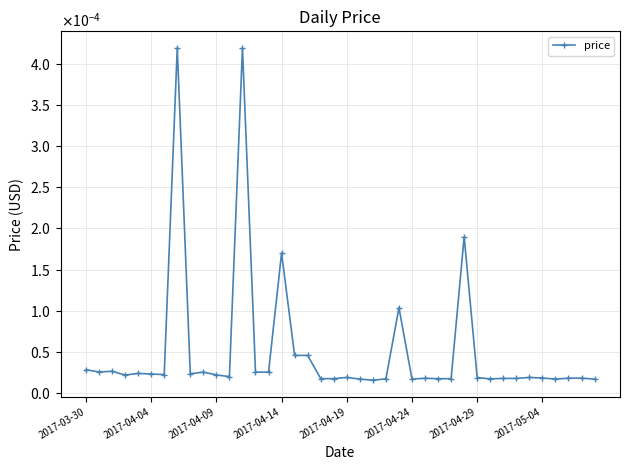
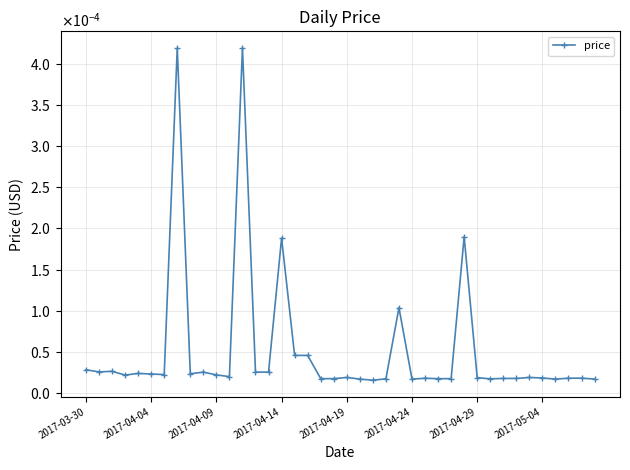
2017-04-14: 0.00017 -> 0.00019
